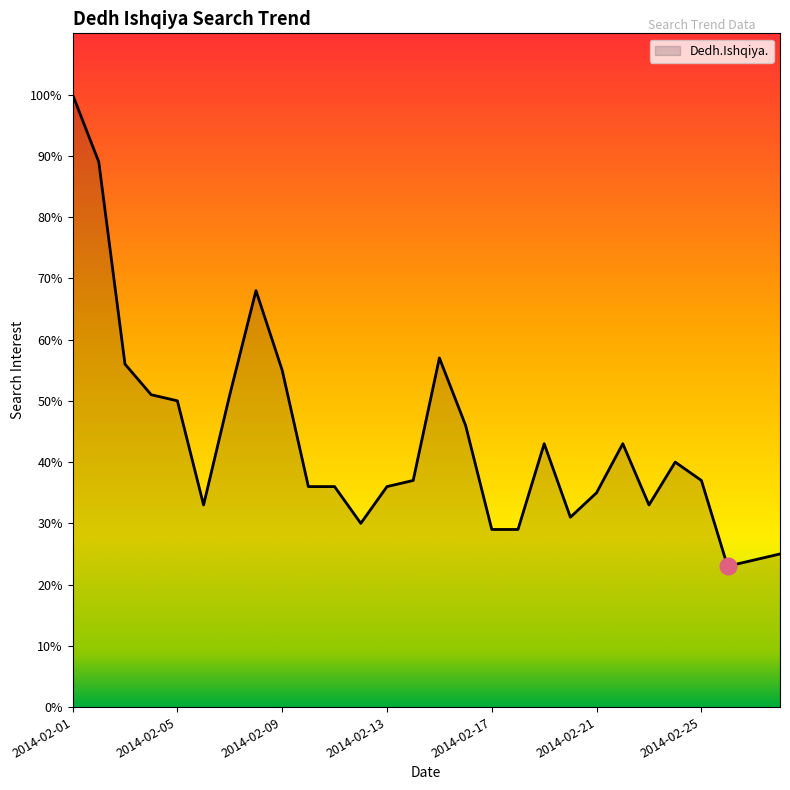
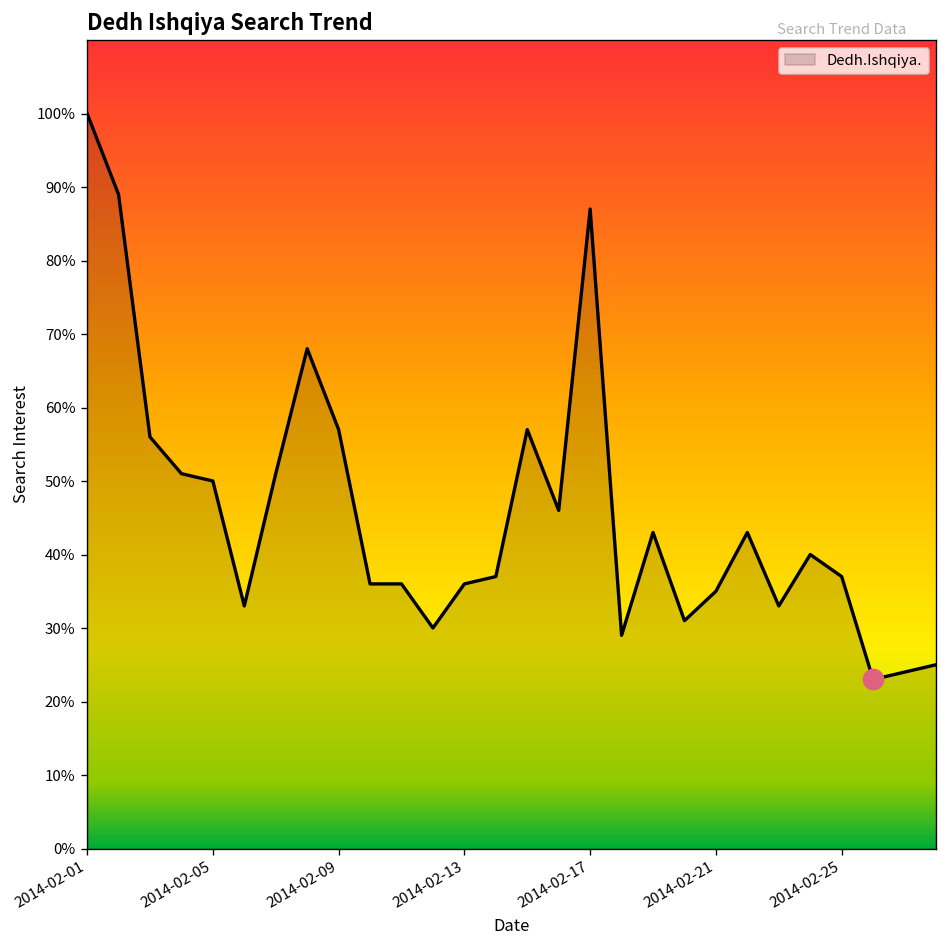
Dedh.Ishqiya., 2014-02-09: 55% -> 57%
Dedh.Ishqiya., 2014-02-17: 29% -> 87%
